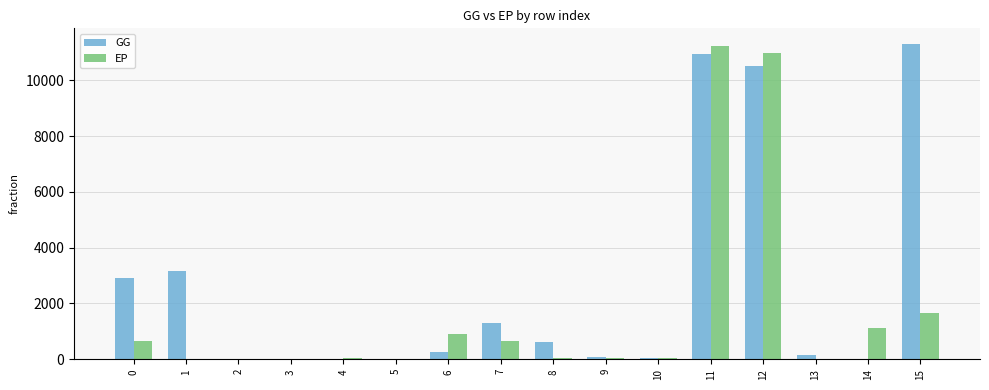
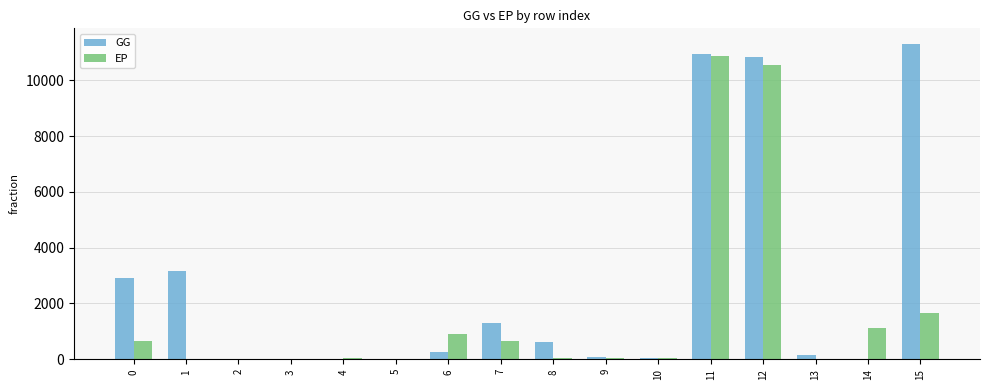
EP, 11: 11200 -> 10900
GG, 12: 10500 -> 10800
EP, 12: 11000 -> 10500
